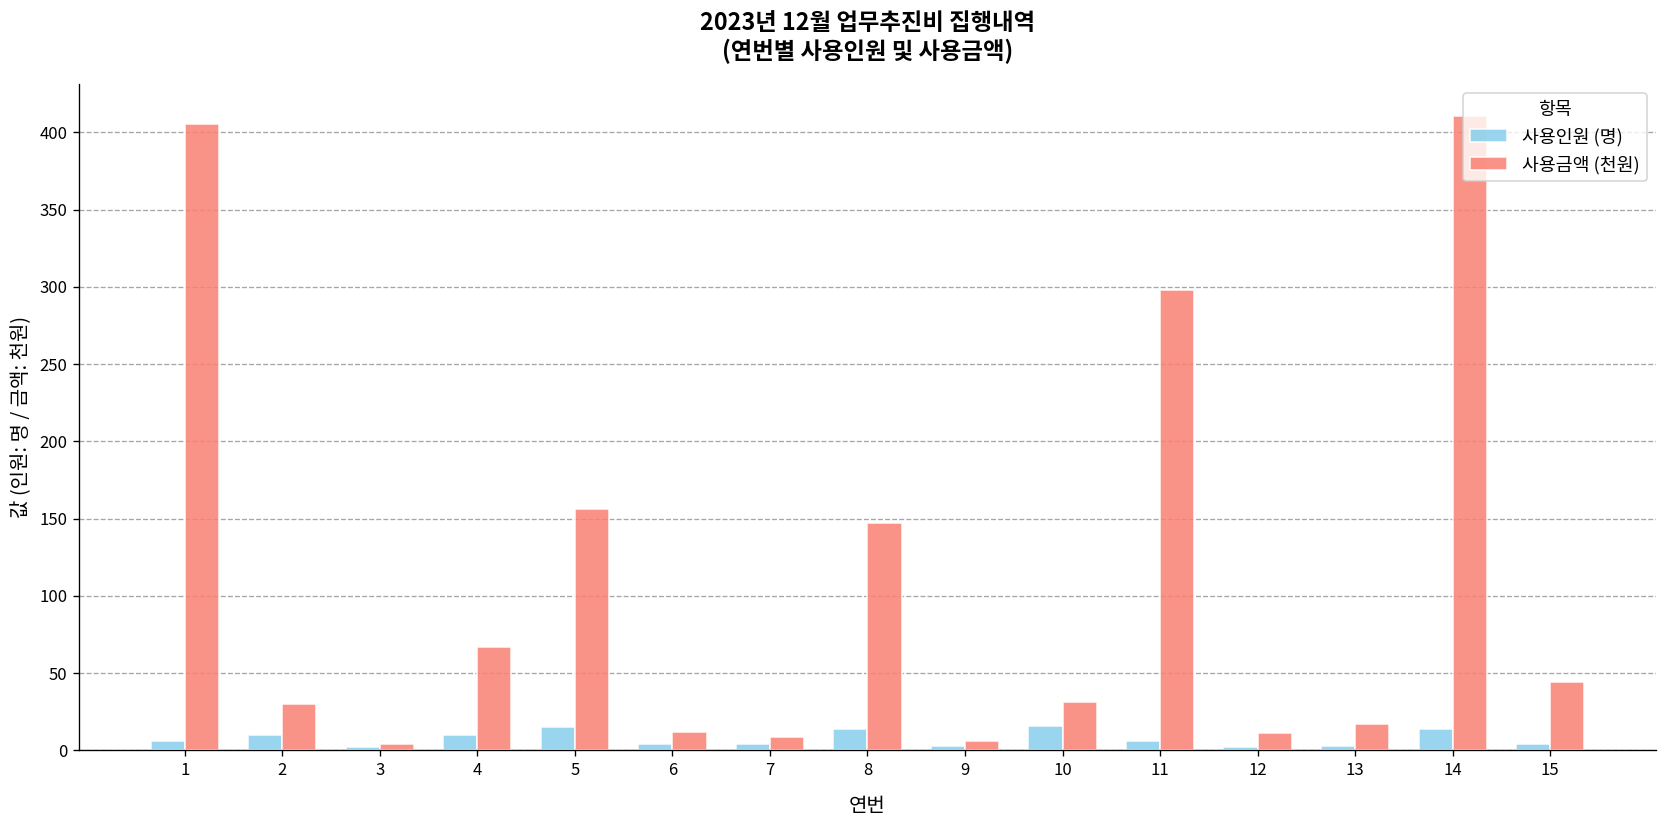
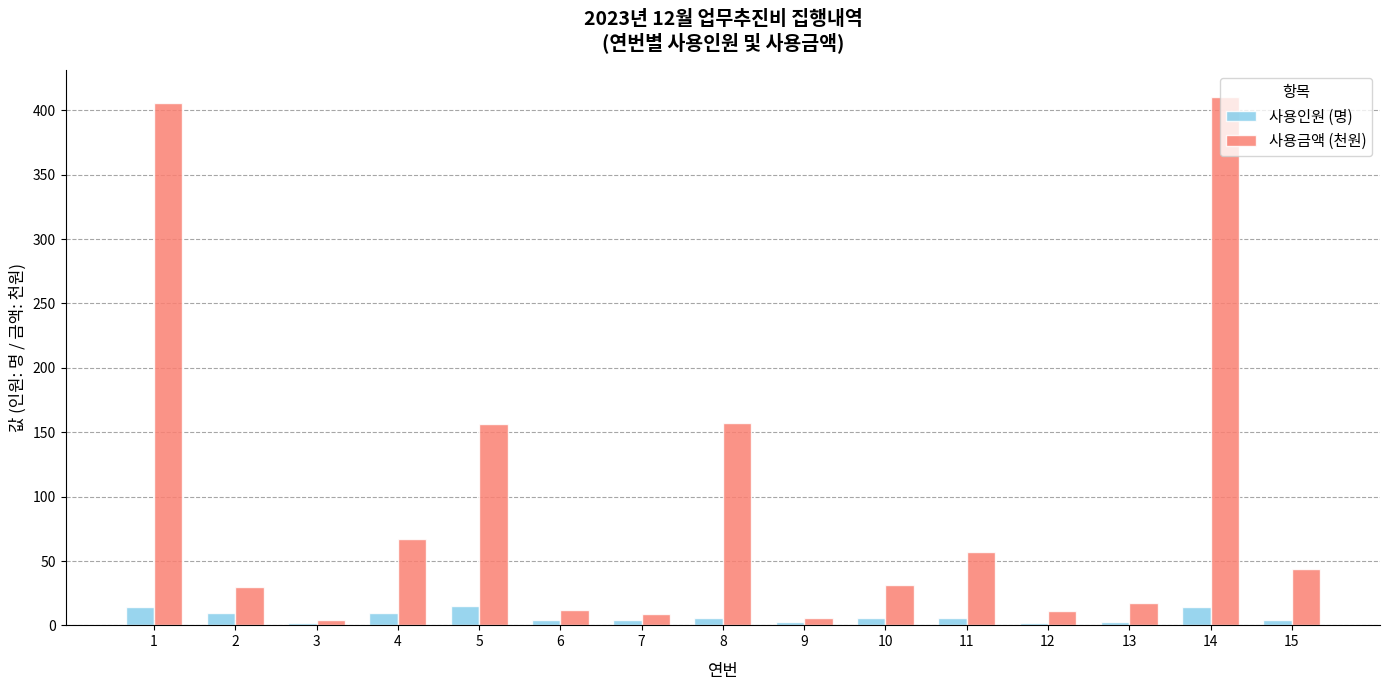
사용인원 (명), 1: 6 -> 14
사용인원 (명), 8: 14 -> 6
사용금액 (천원), 8: 147 -> 157
사용인원 (명), 10: 16 -> 6
사용금액 (천원), 11: 298 -> 57
